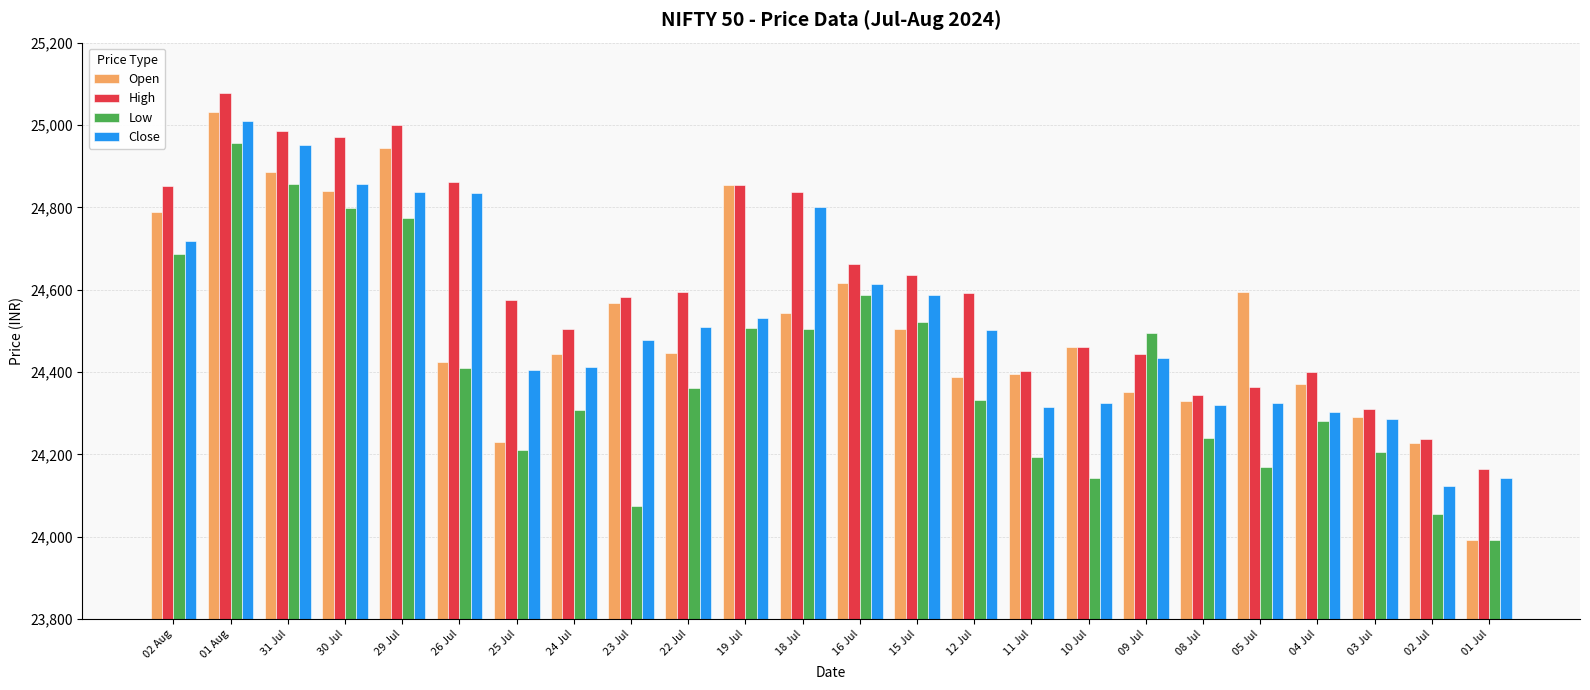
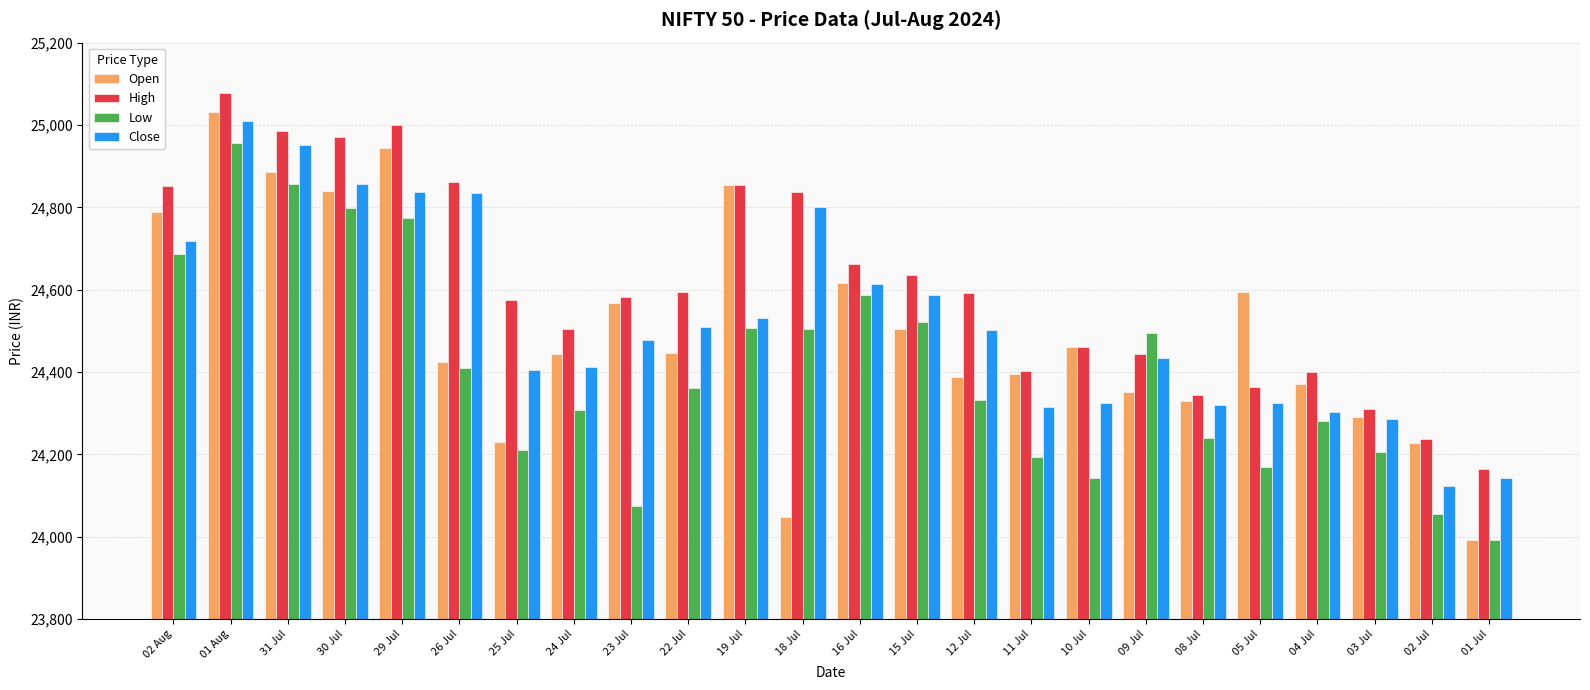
Open, 18 Jul: 24,540 -> 24,050
